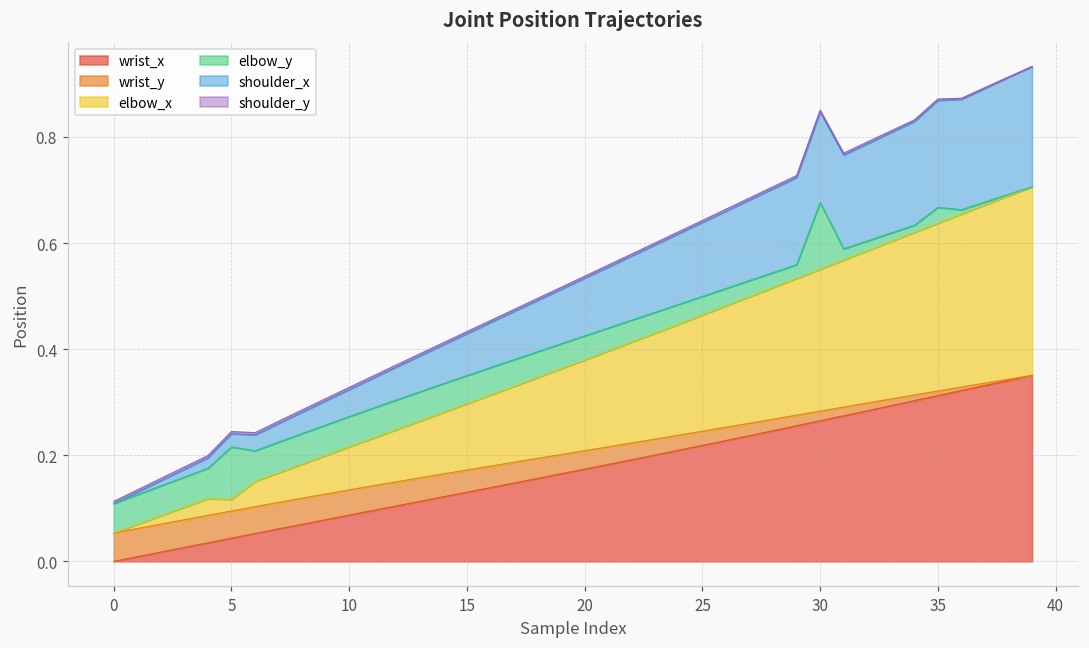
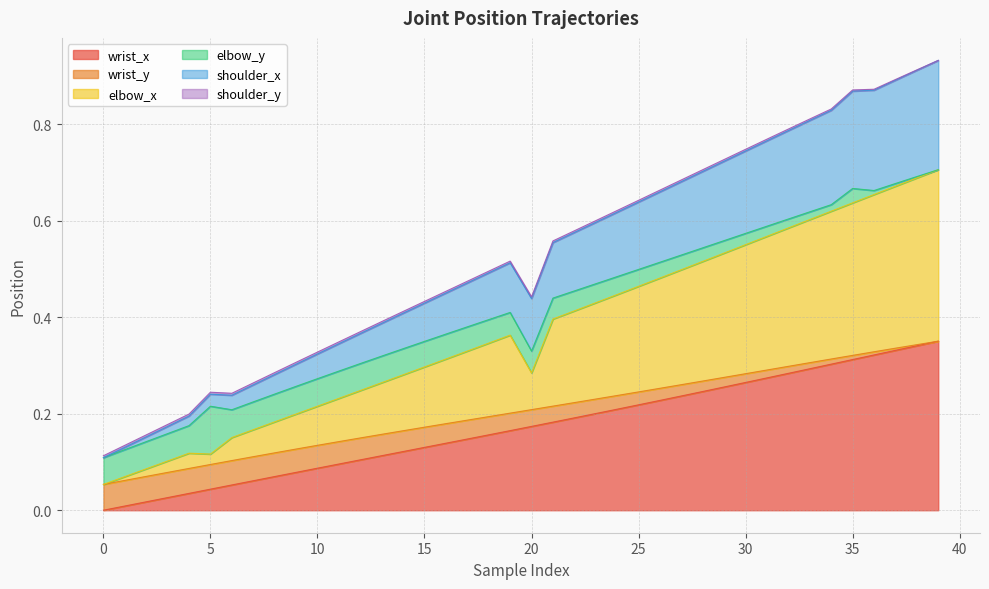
elbow_x, 20: 0.17 -> 0.08
elbow_y, 30: 0.13 -> 0.02
